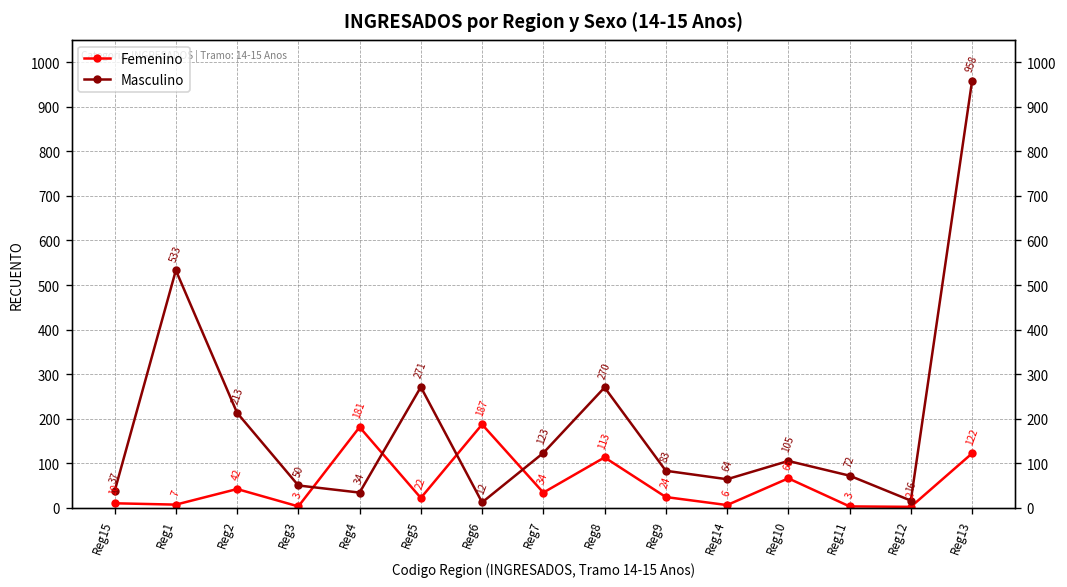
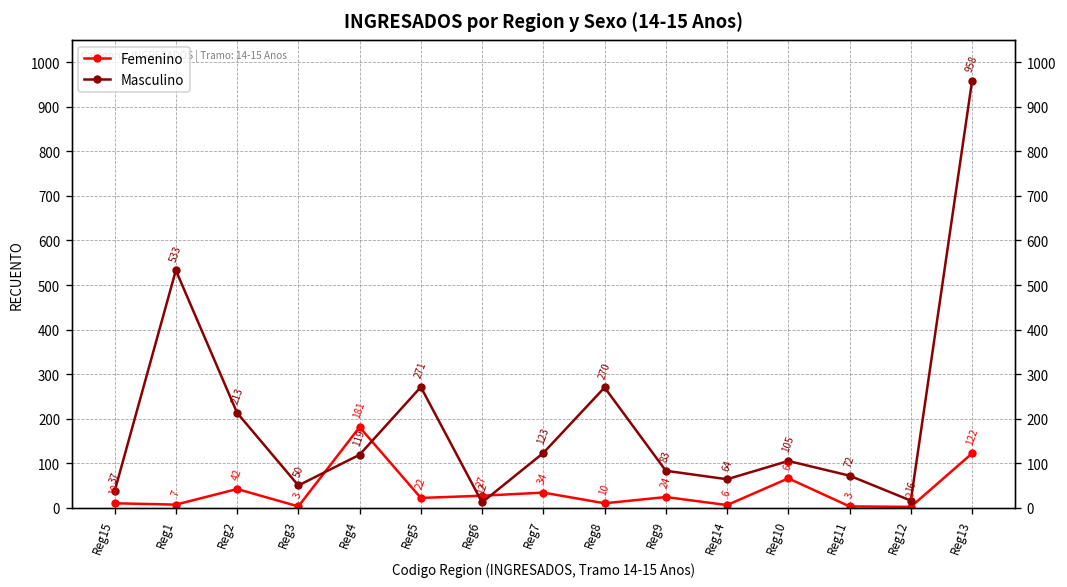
Masculino, Reg4: 34 -> 119
Femenino, Reg6: 187 -> 27
Femenino, Reg8: 113 -> 10
